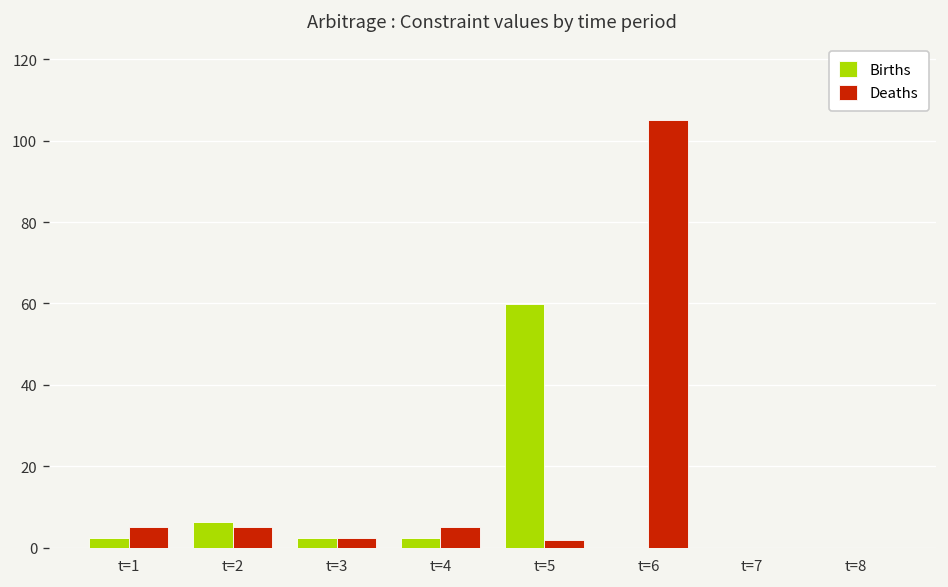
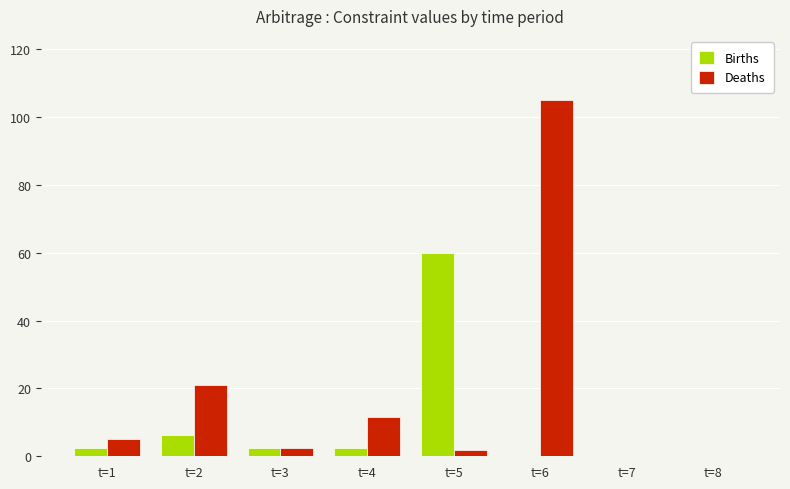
Deaths, t=2: 5 -> 21
Deaths, t=4: 5 -> 12
